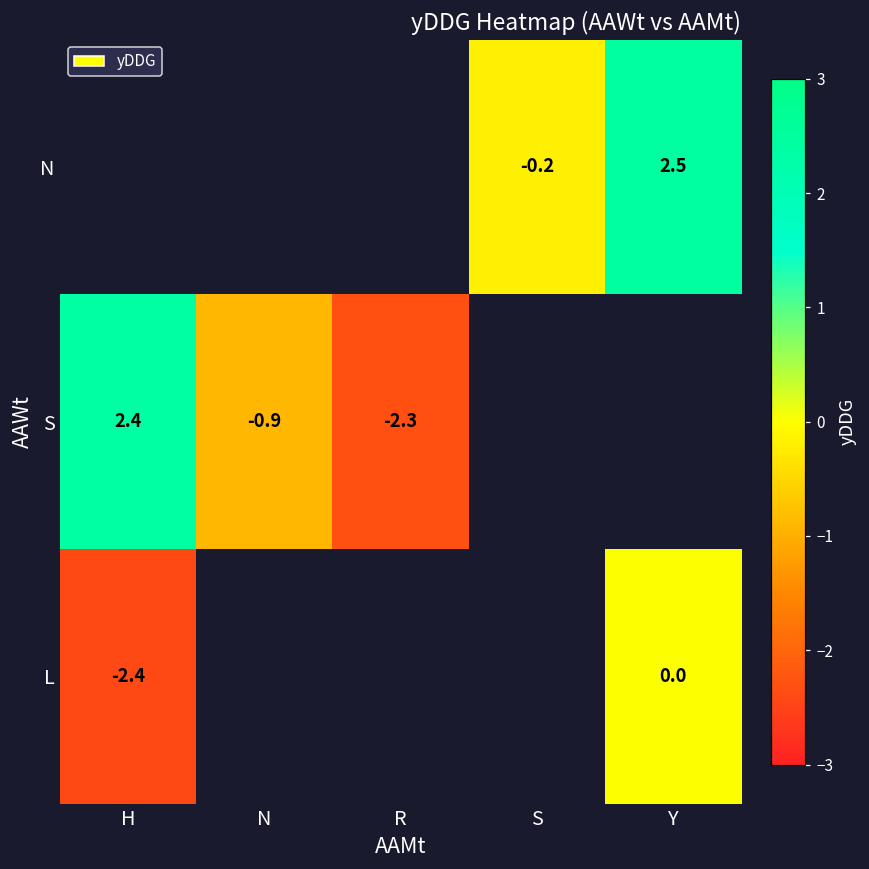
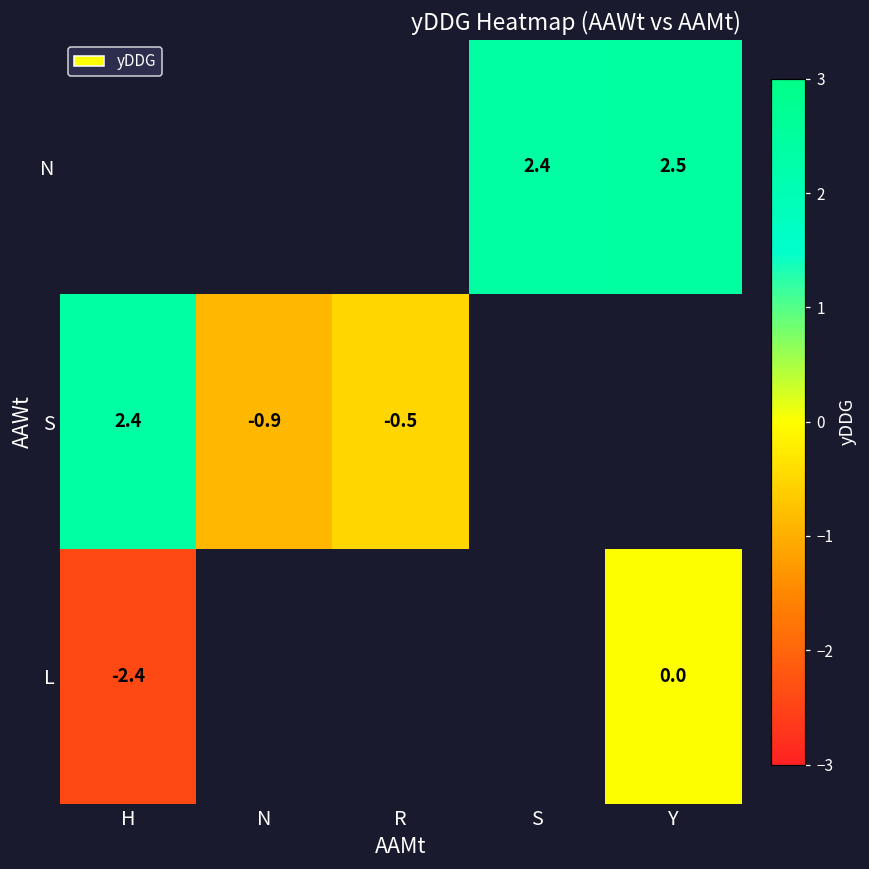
N, S: -0.2 -> 2.4
S, R: -2.3 -> -0.5
